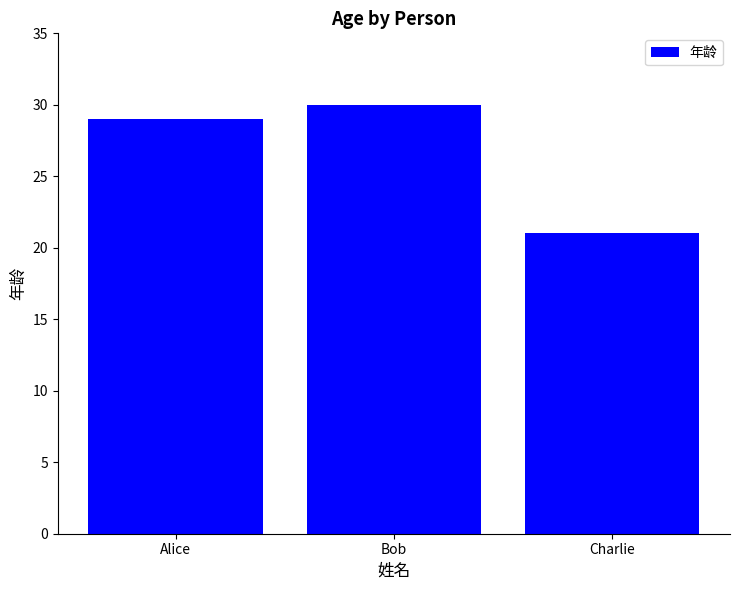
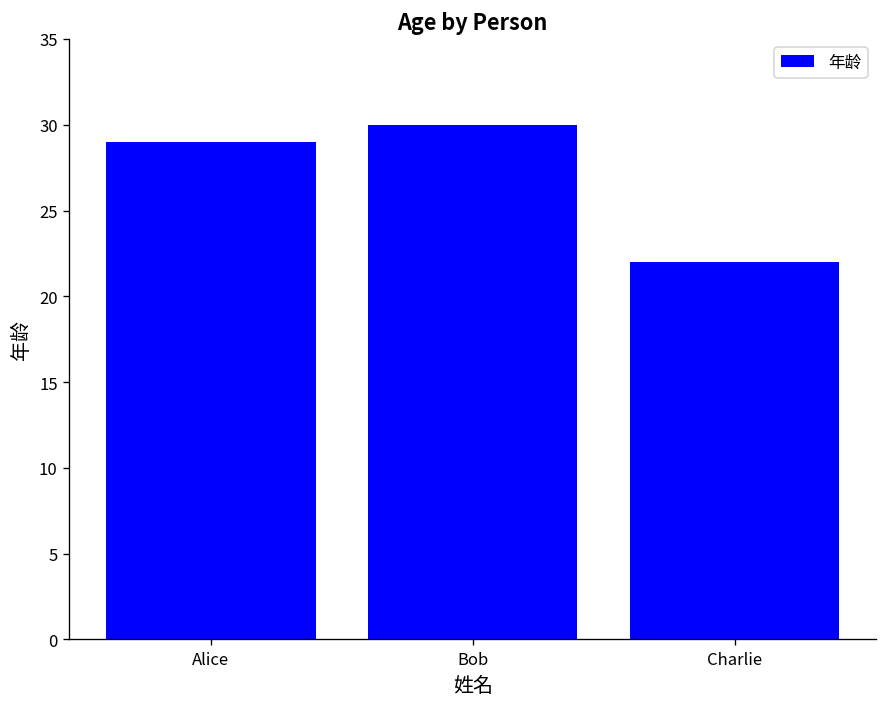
Charlie: 21 -> 22
